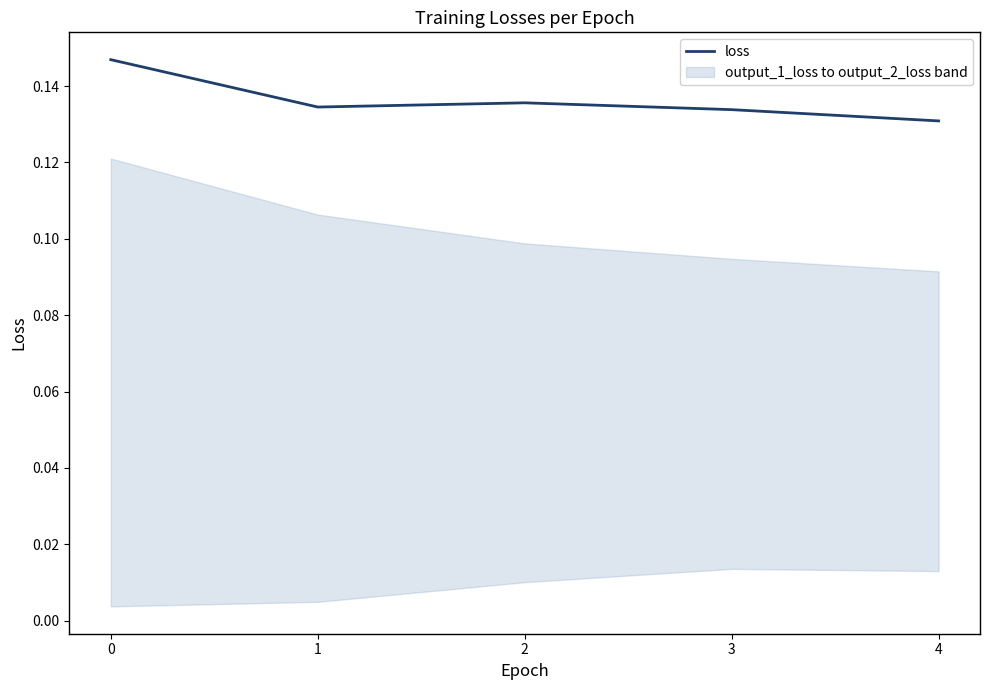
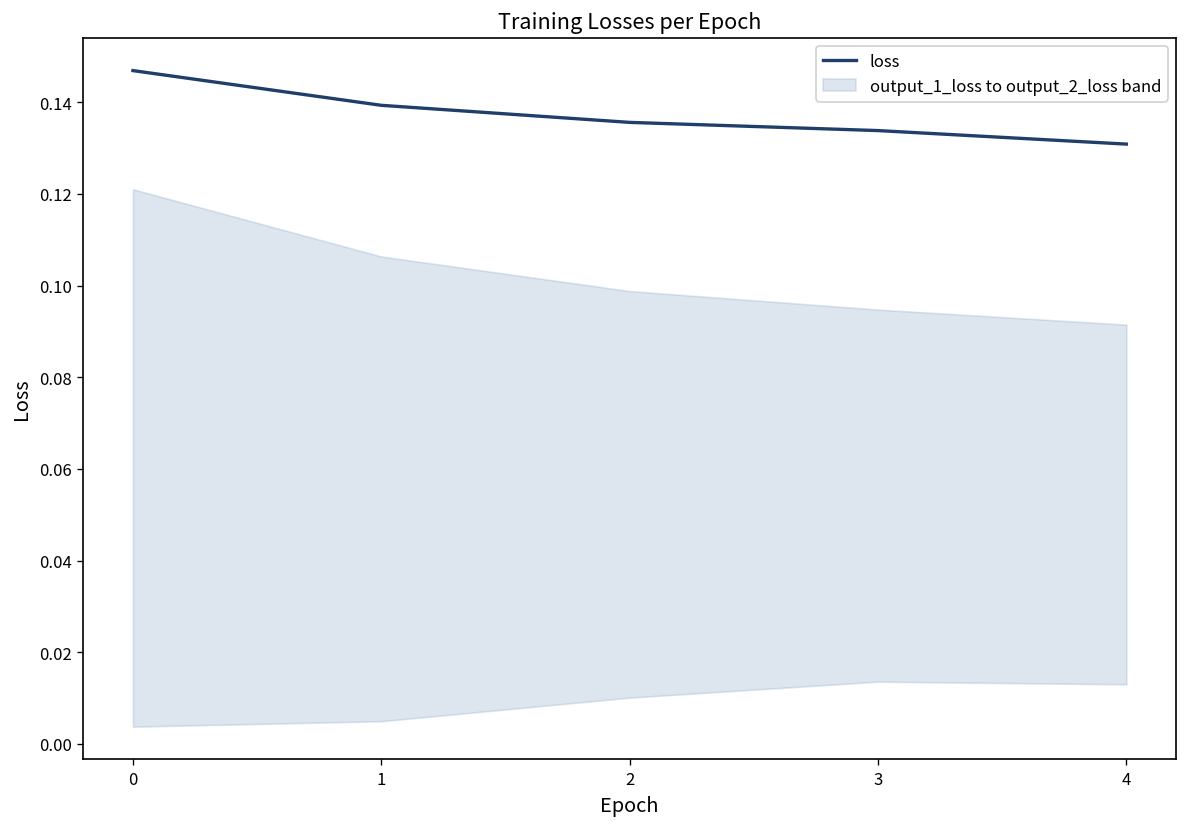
loss, 1: 0.134 -> 0.139
